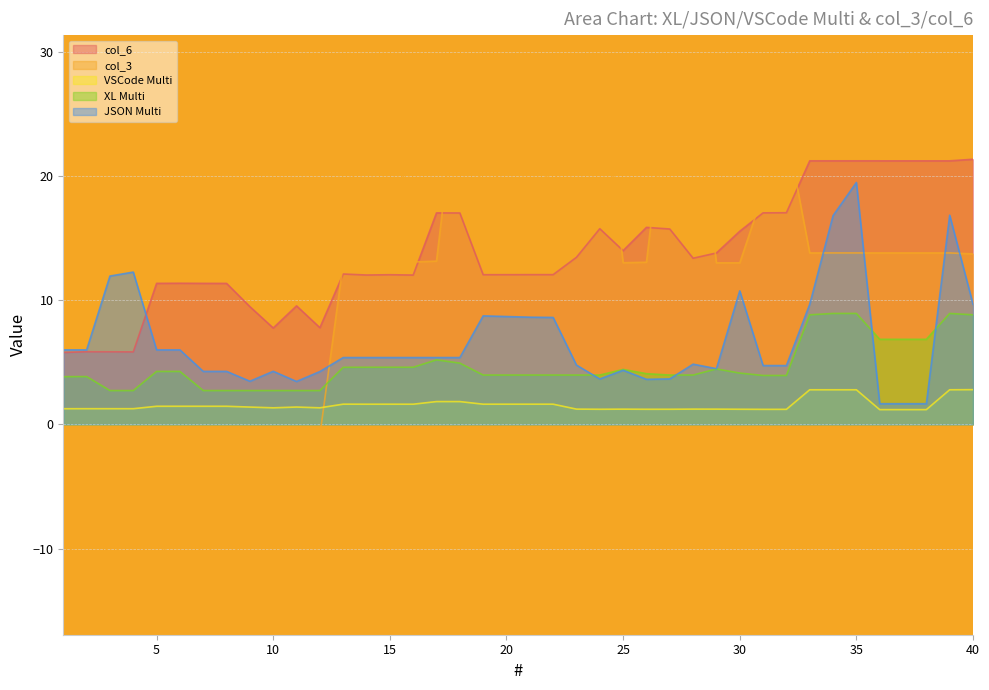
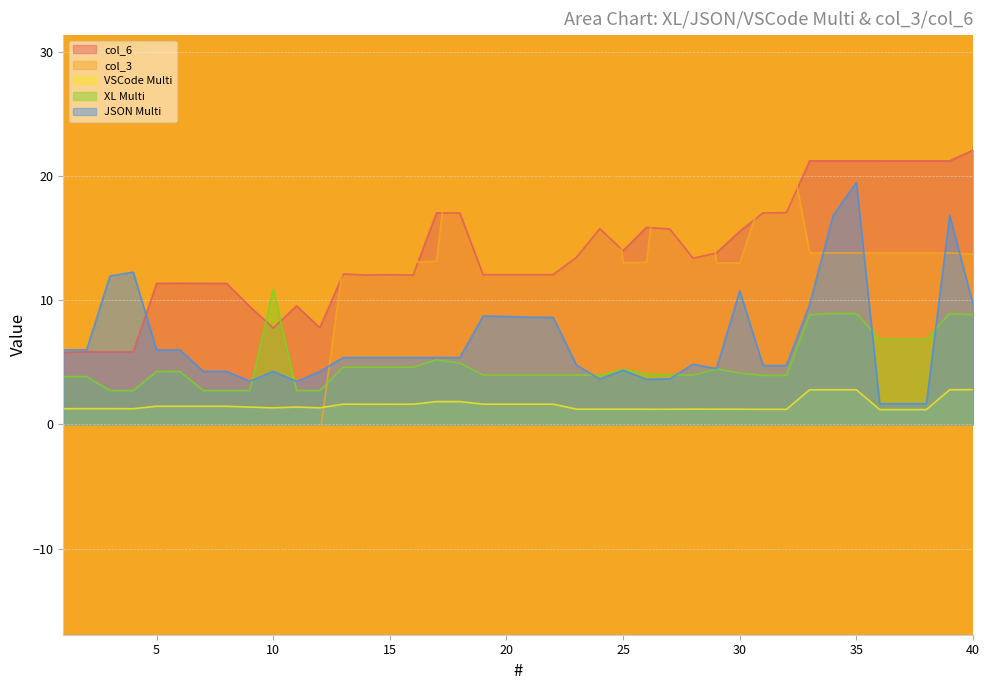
XL Multi, 10: 2.7 -> 10.9
col_6, 40: 21.4 -> 22.1
